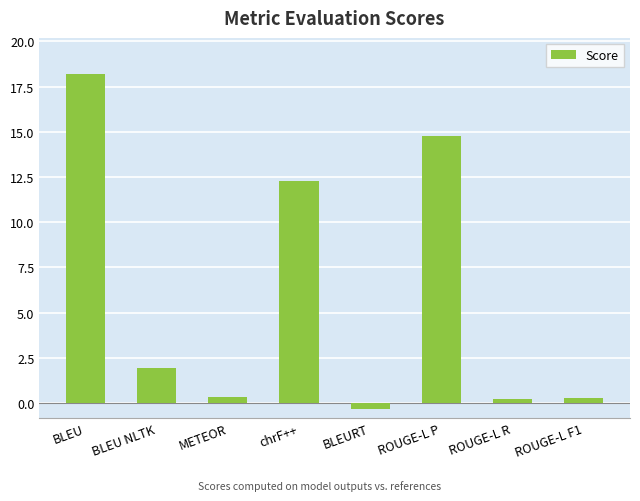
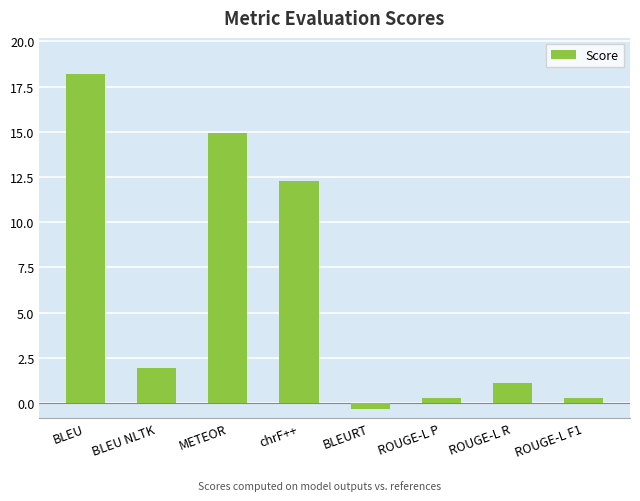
METEOR: 0.3 -> 15.0
ROUGE-L P: 14.8 -> 0.3
ROUGE-L R: 0.3 -> 1.1
